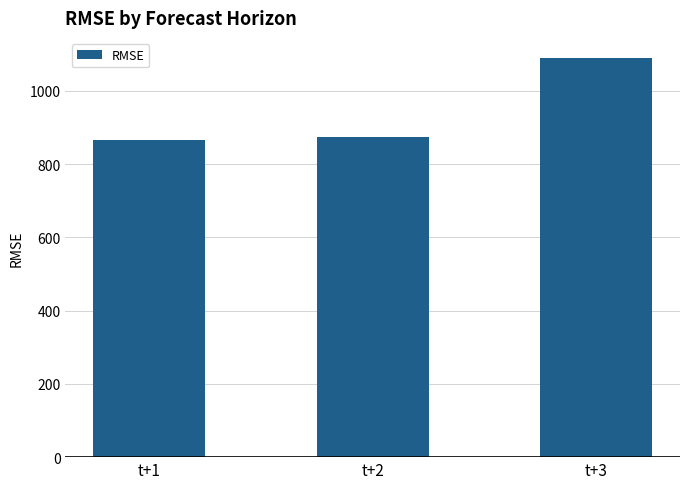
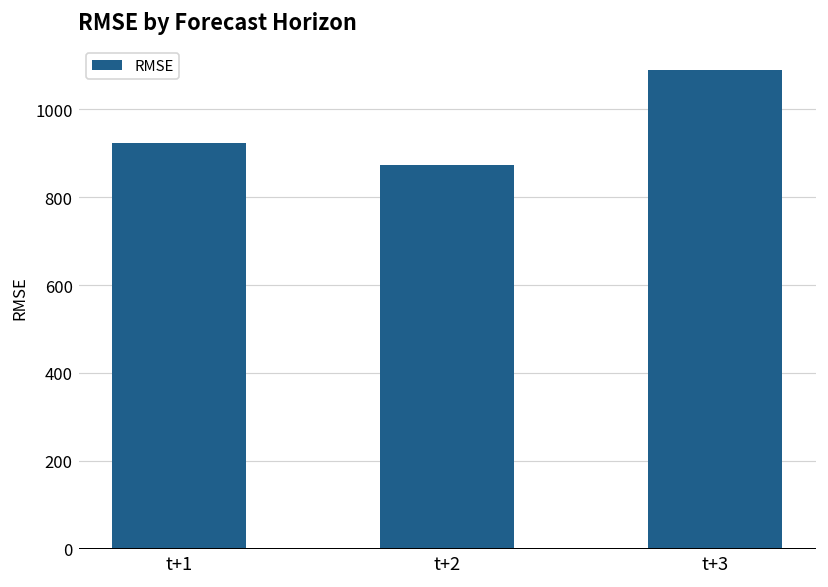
t+1: 870 -> 920
